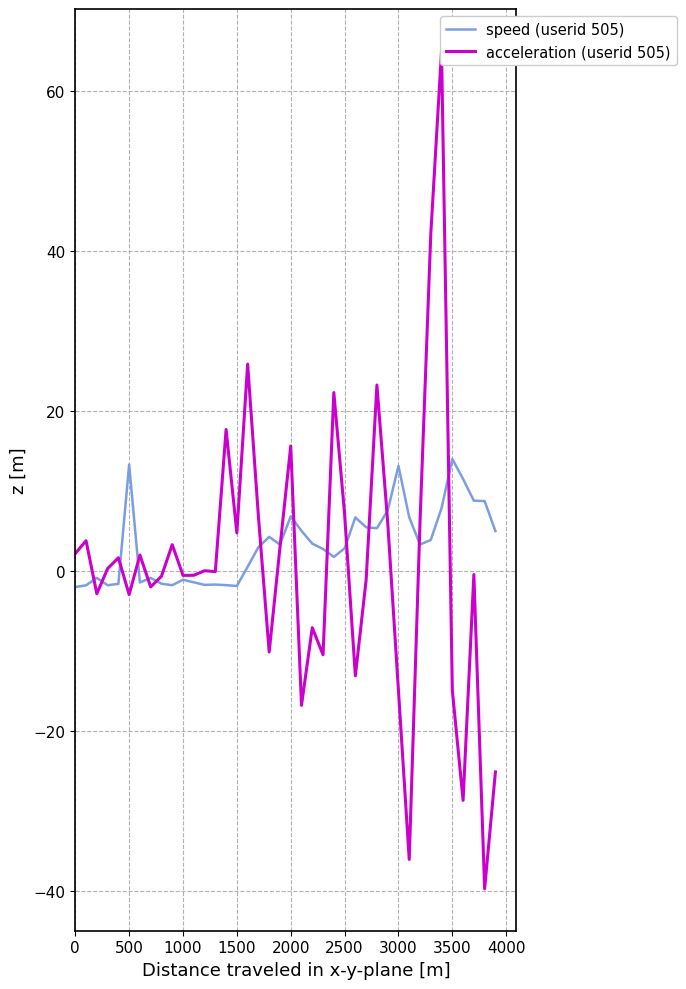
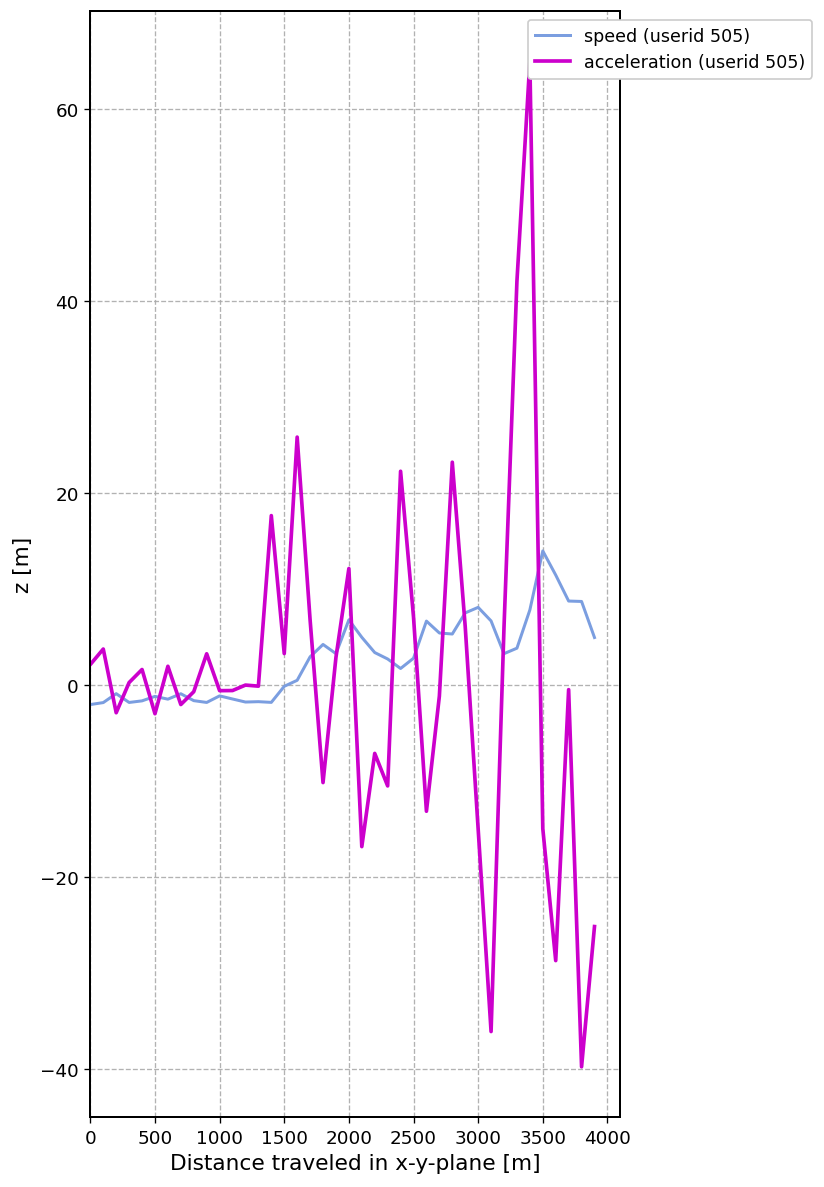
speed (userid 505), 500: 13 -> -1
speed (userid 505), 1500: -2 -> 0
acceleration (userid 505), 1500: 5 -> 3
acceleration (userid 505), 2000: 16 -> 12
speed (userid 505), 3000: 13 -> 8
